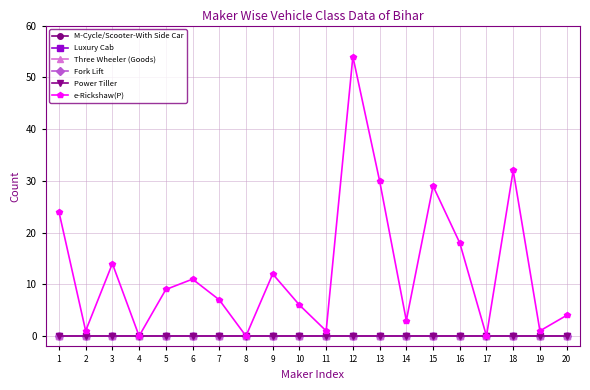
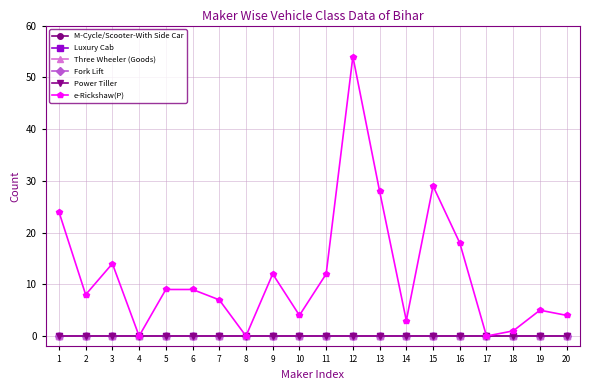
e-Rickshaw(P), 2: 1 -> 8
e-Rickshaw(P), 6: 11 -> 9
e-Rickshaw(P), 10: 6 -> 4
e-Rickshaw(P), 11: 1 -> 12
e-Rickshaw(P), 13: 30 -> 28
e-Rickshaw(P), 18: 32 -> 1
e-Rickshaw(P), 19: 1 -> 5
